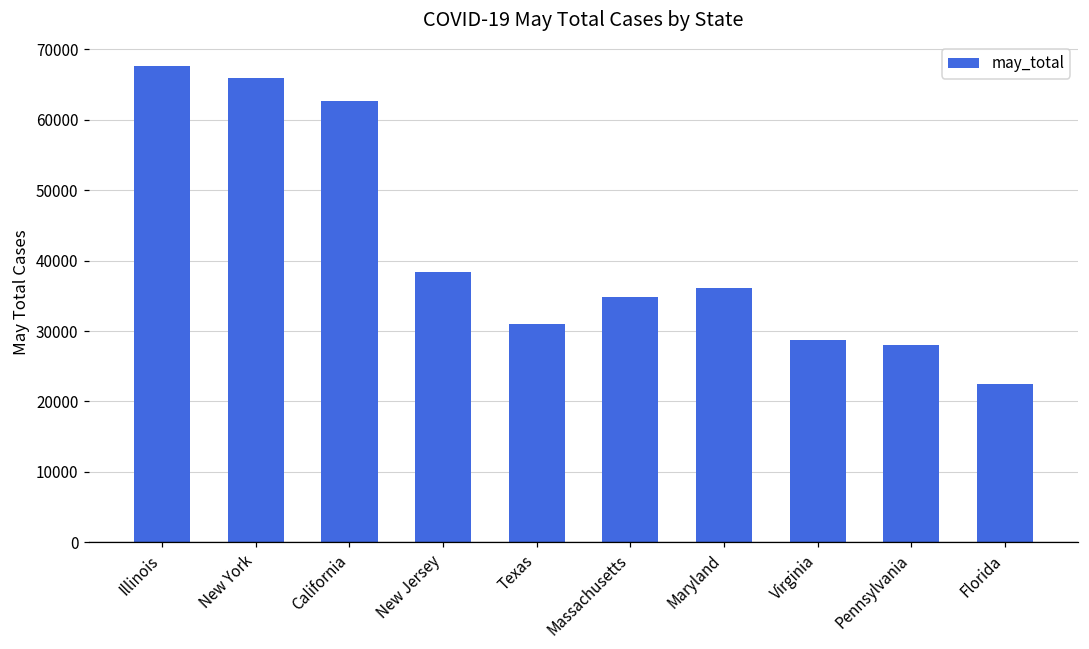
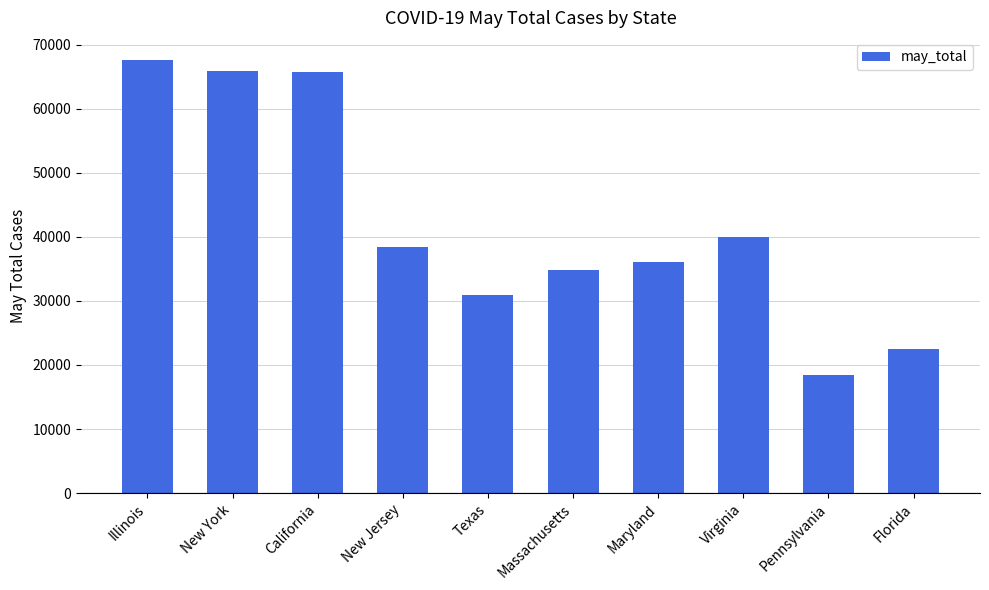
California: 63000 -> 66000
Virginia: 29000 -> 40000
Pennsylvania: 28000 -> 18000
